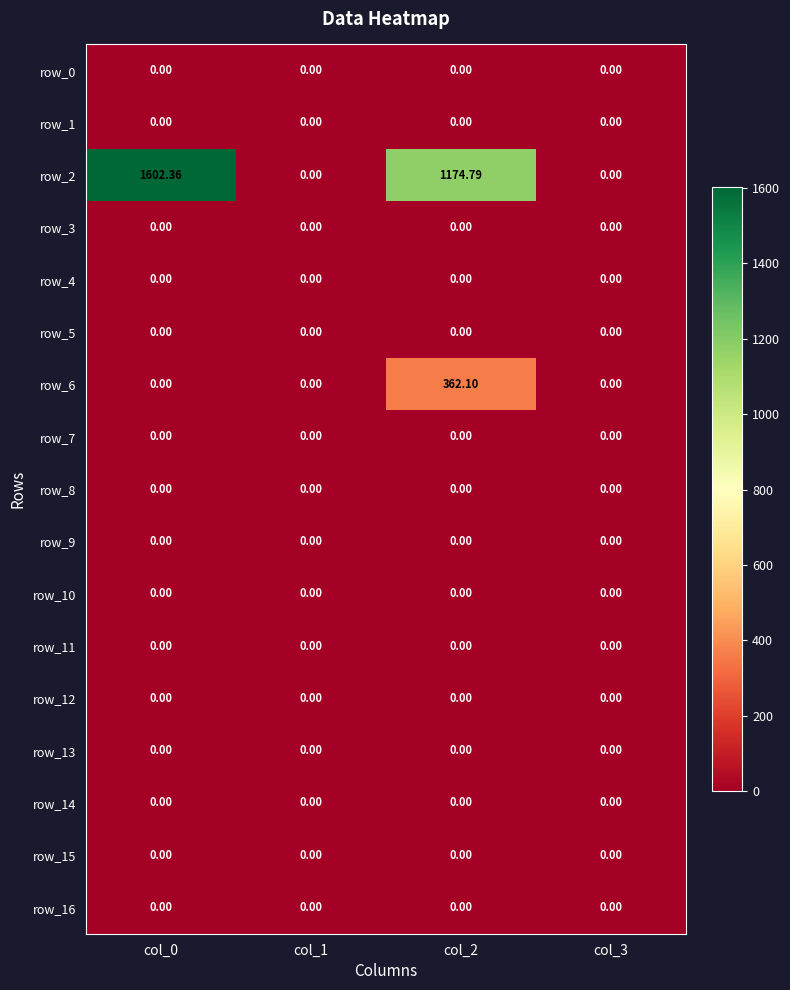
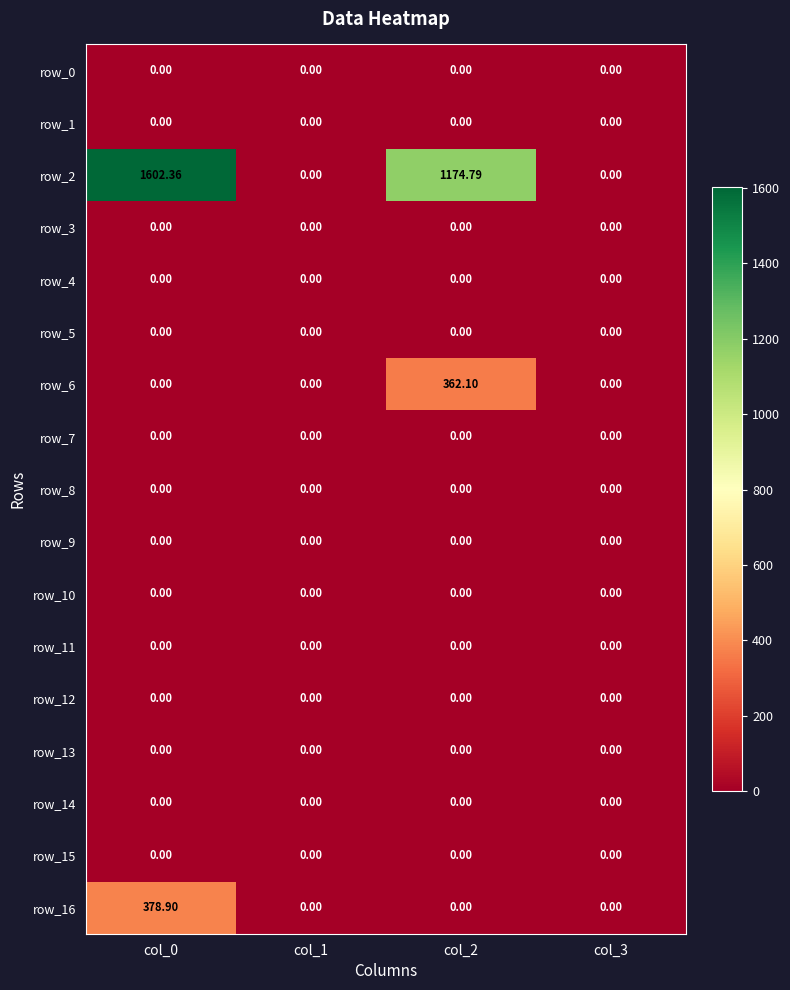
row_16, col_0: 0.00 -> 378.90
